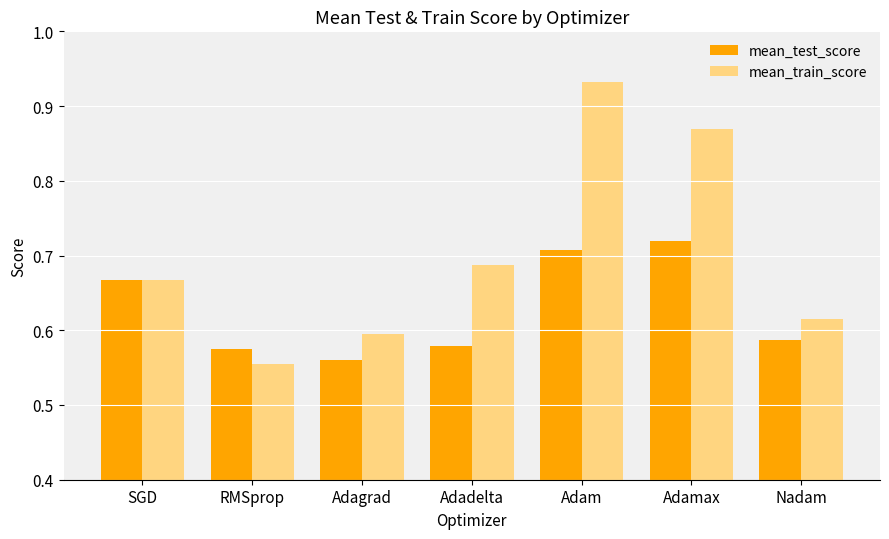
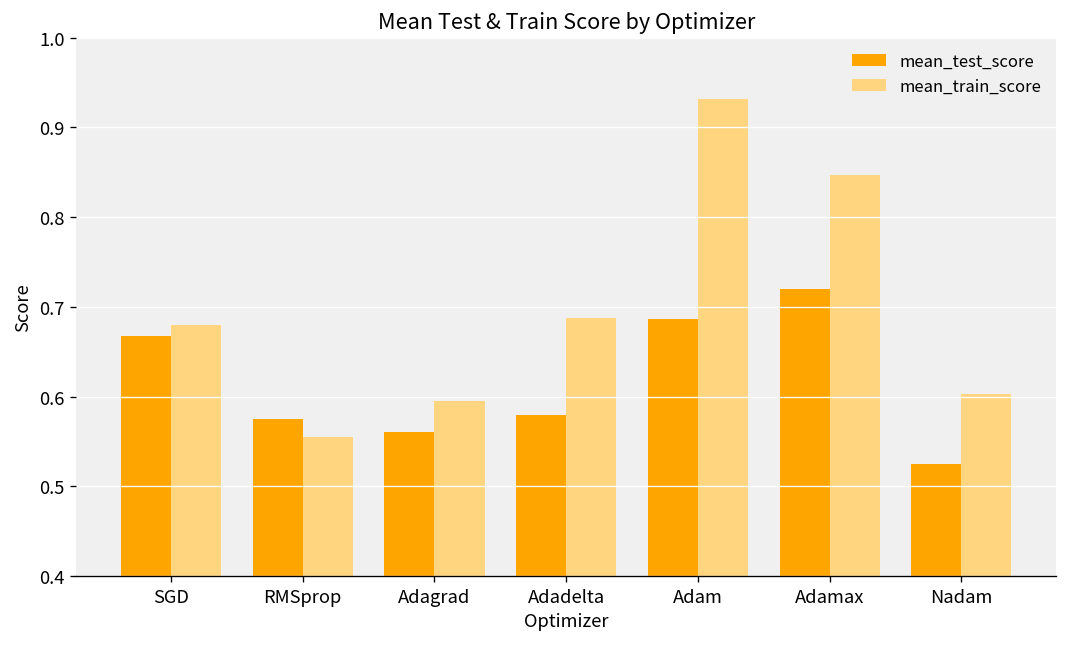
mean_train_score, SGD: 0.67 -> 0.68
mean_test_score, Adam: 0.71 -> 0.69
mean_train_score, Adamax: 0.87 -> 0.85
mean_test_score, Nadam: 0.59 -> 0.52
mean_train_score, Nadam: 0.62 -> 0.60
